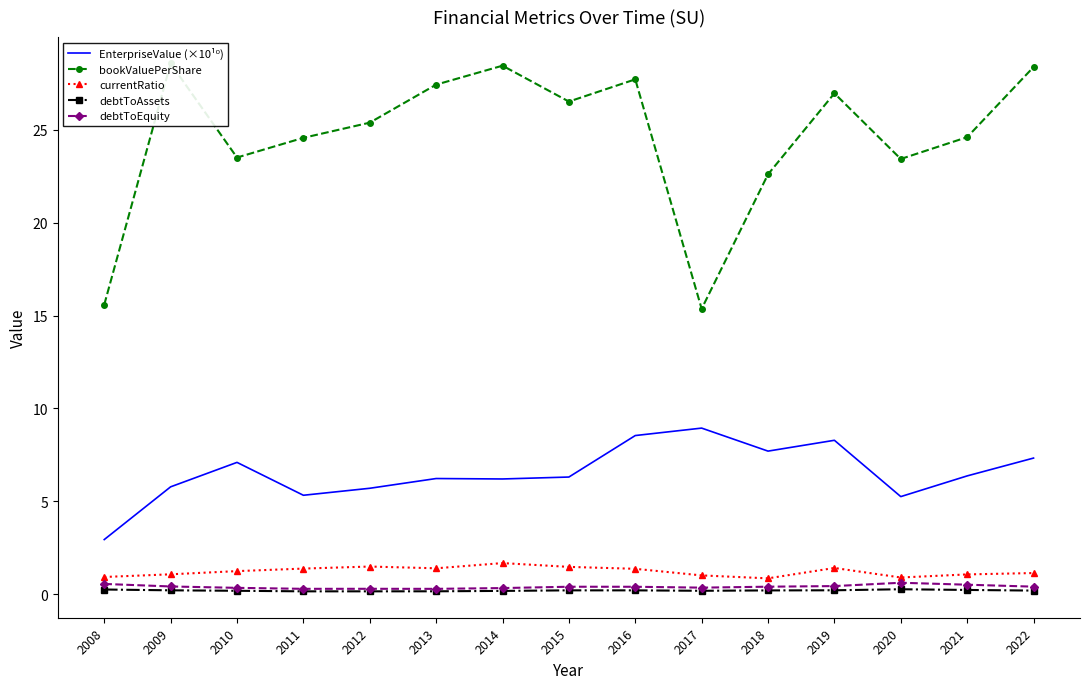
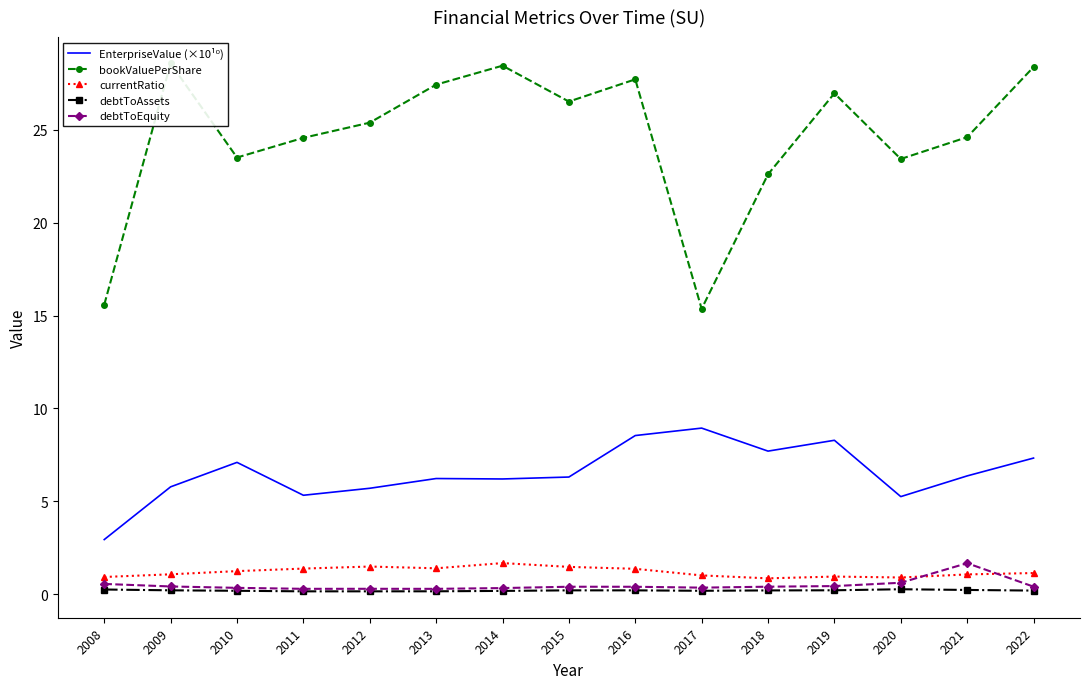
currentRatio, 2019: 1.4 -> 0.9
debtToEquity, 2021: 0.5 -> 1.7
